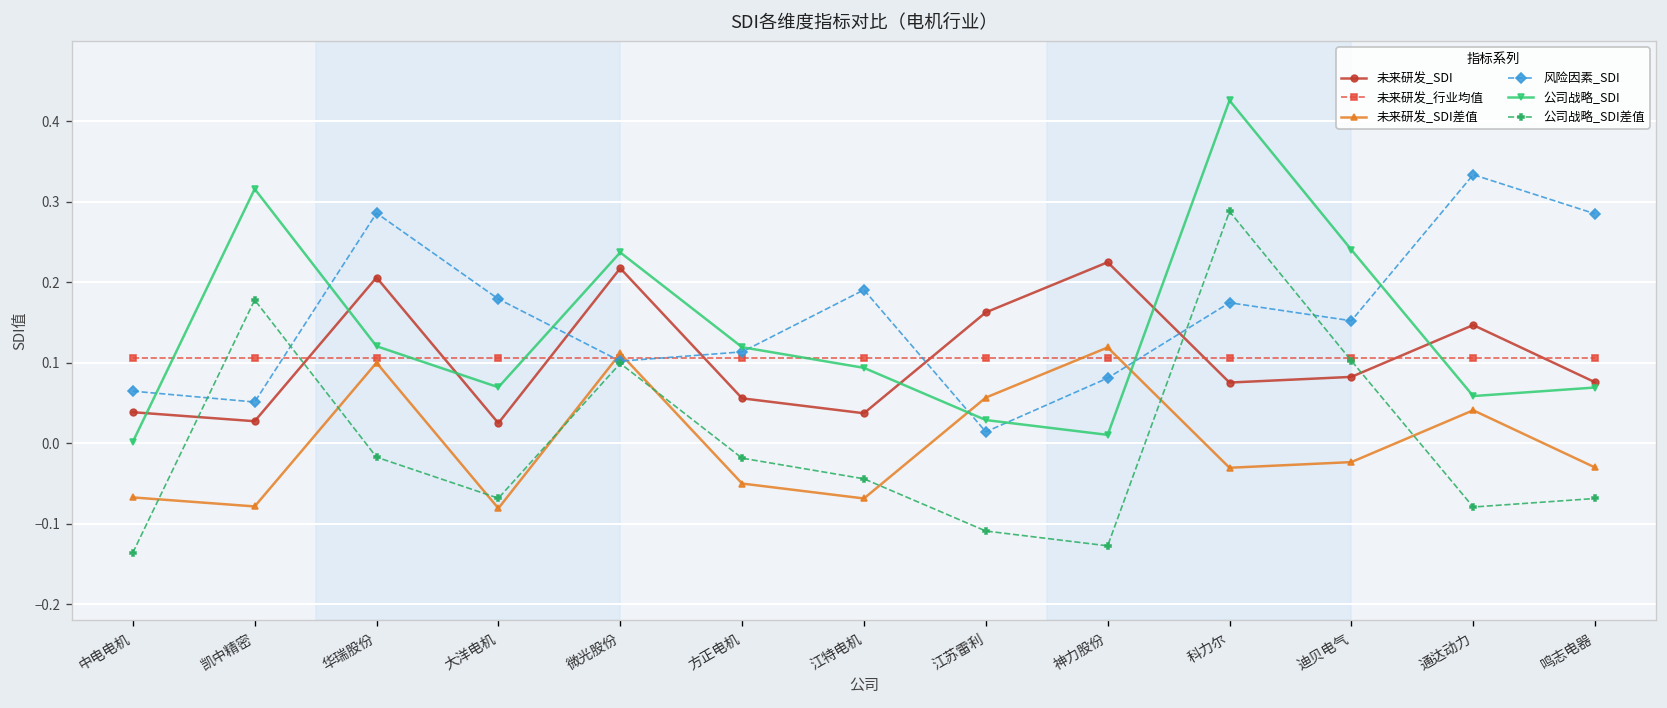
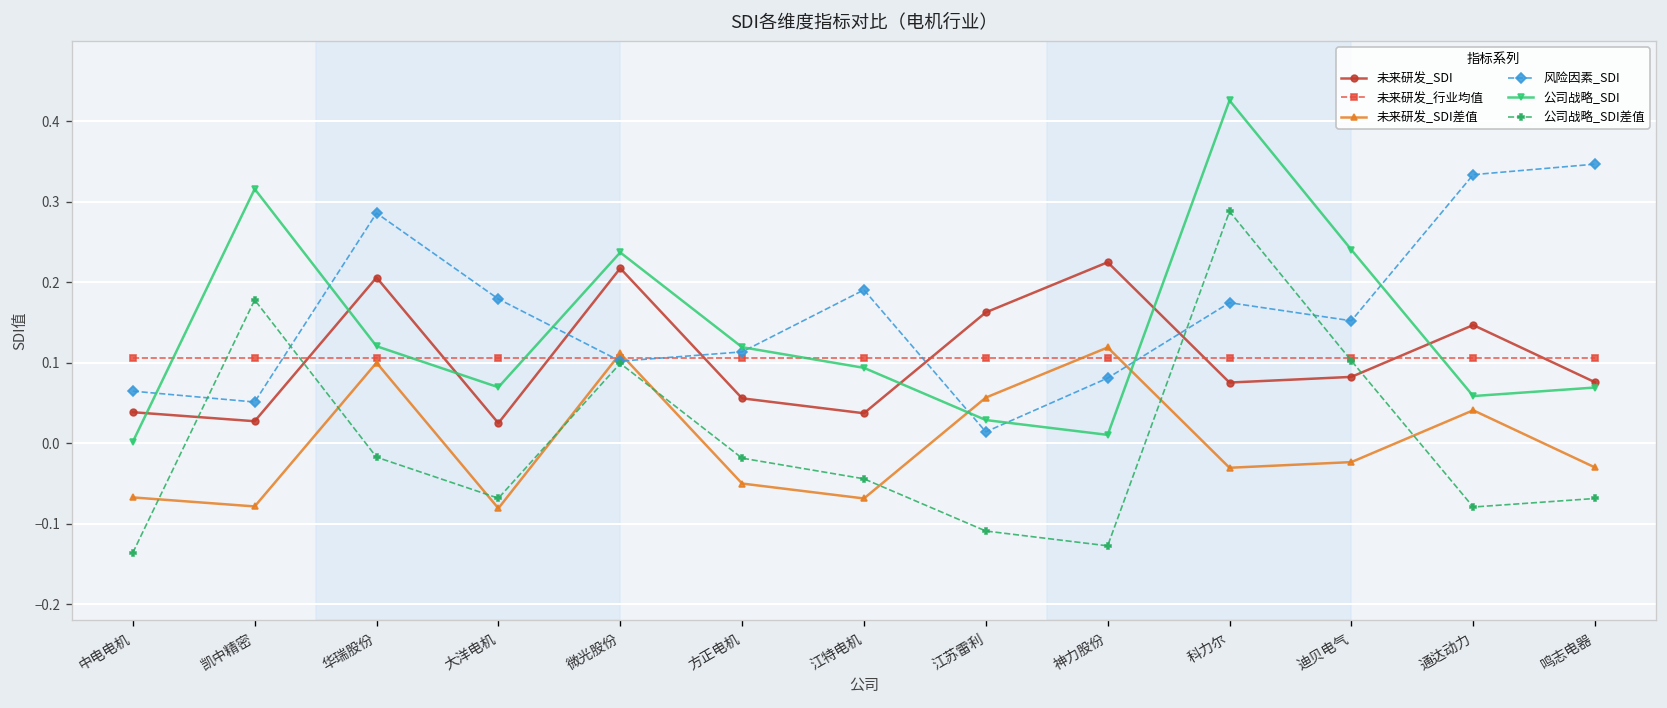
风险因素_SDI, 鸣志电器: 0.29 -> 0.35
